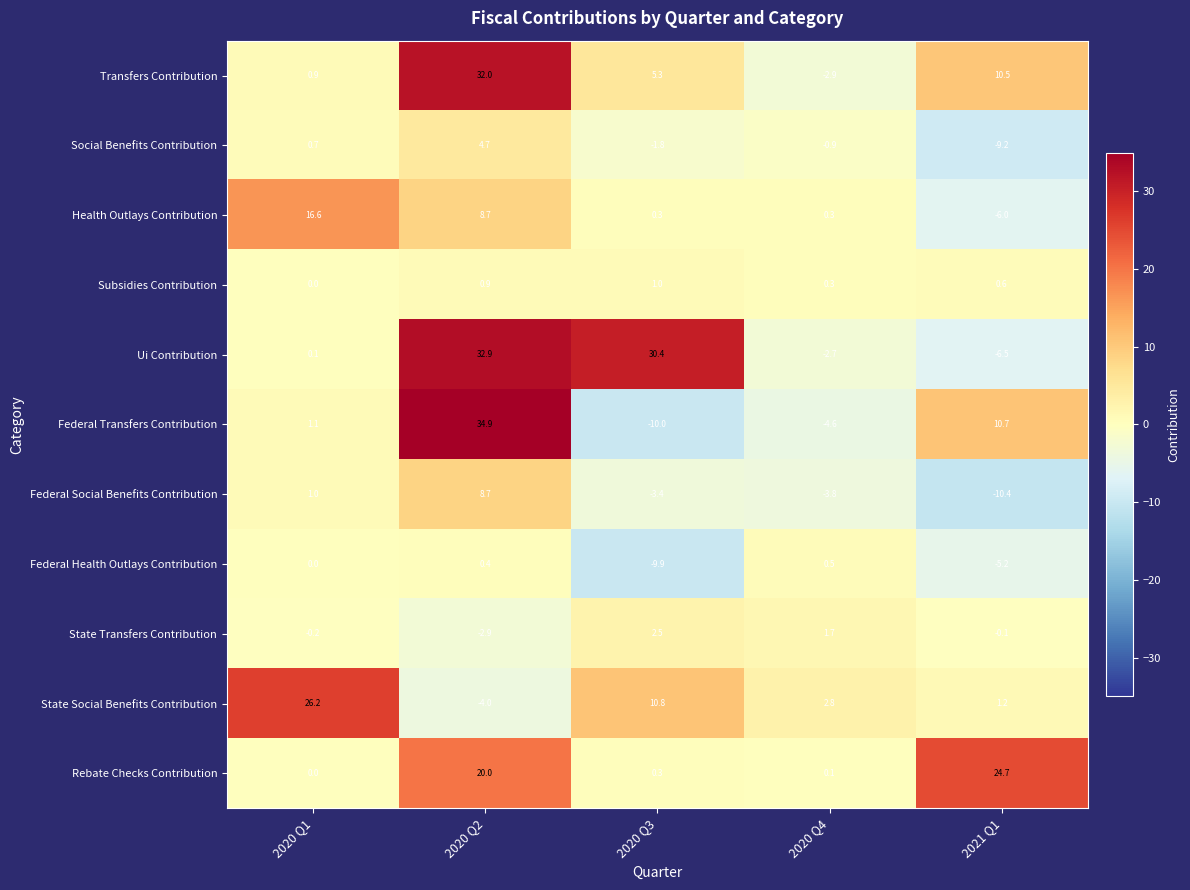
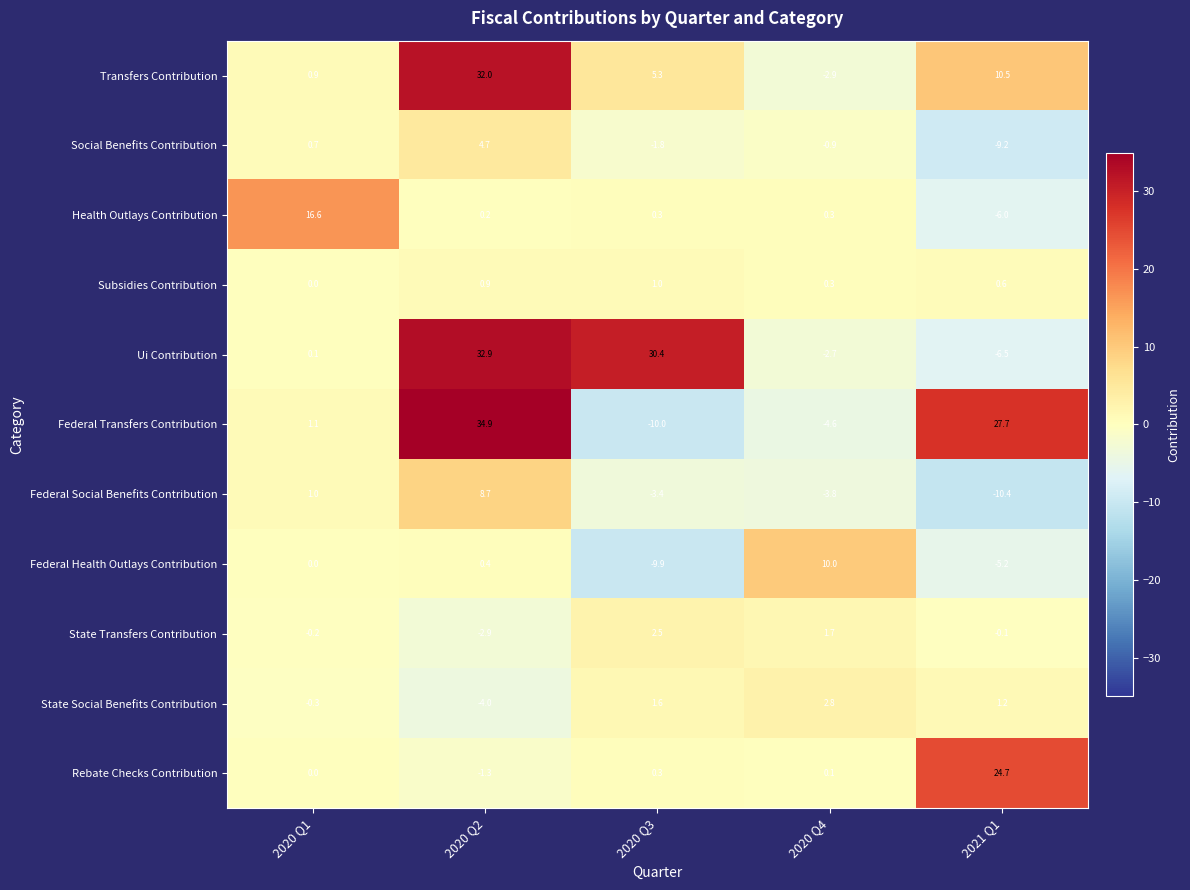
Health Outlays Contribution, 2020 Q2: 8.7 -> 0.2
Federal Transfers Contribution, 2021 Q1: 10.7 -> 27.7
Federal Health Outlays Contribution, 2020 Q4: 0.5 -> 10.0
State Social Benefits Contribution, 2020 Q1: 26.2 -> -0.3
State Social Benefits Contribution, 2020 Q3: 10.8 -> 1.6
Rebate Checks Contribution, 2020 Q2: 20.0 -> -1.3
